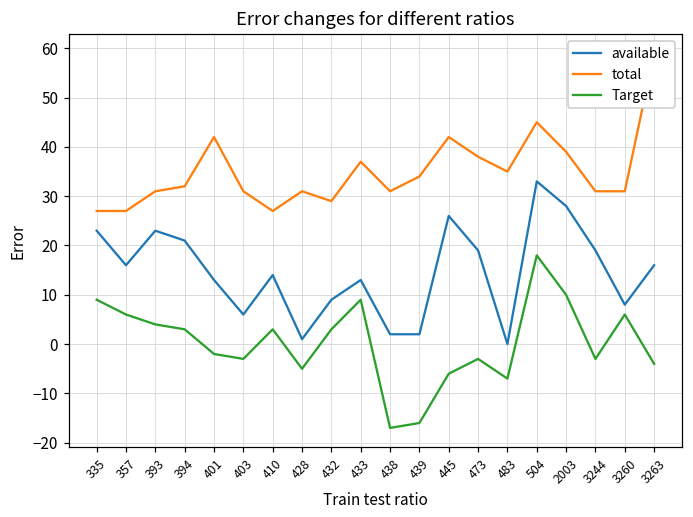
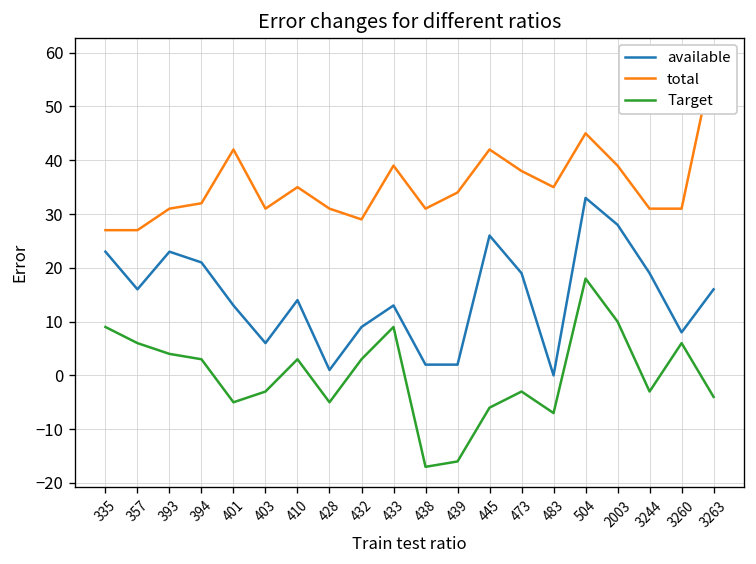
Target, 401: -2 -> -5
total, 410: 27 -> 35
total, 433: 37 -> 39
